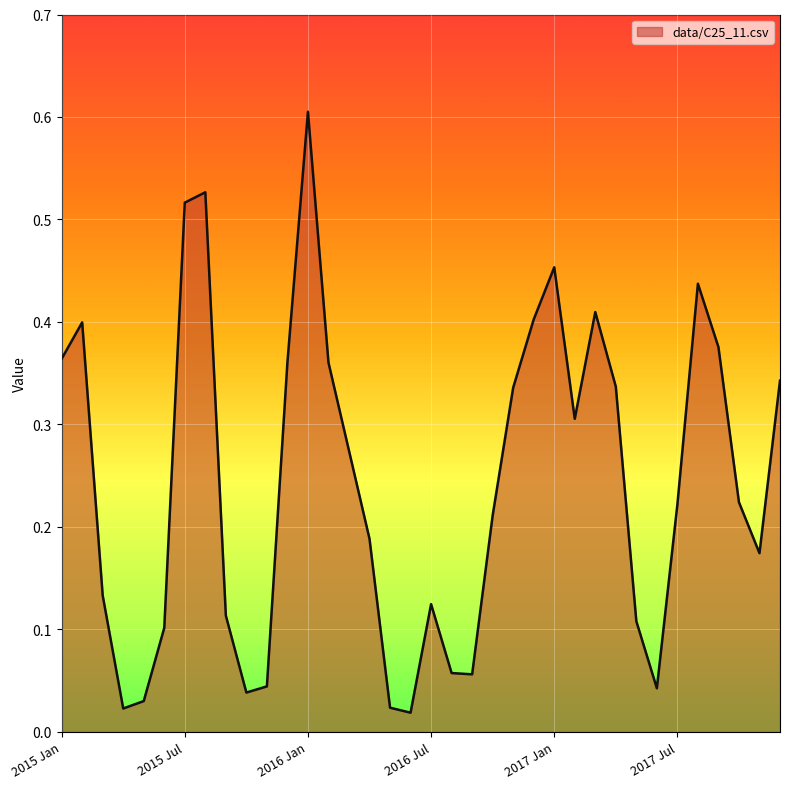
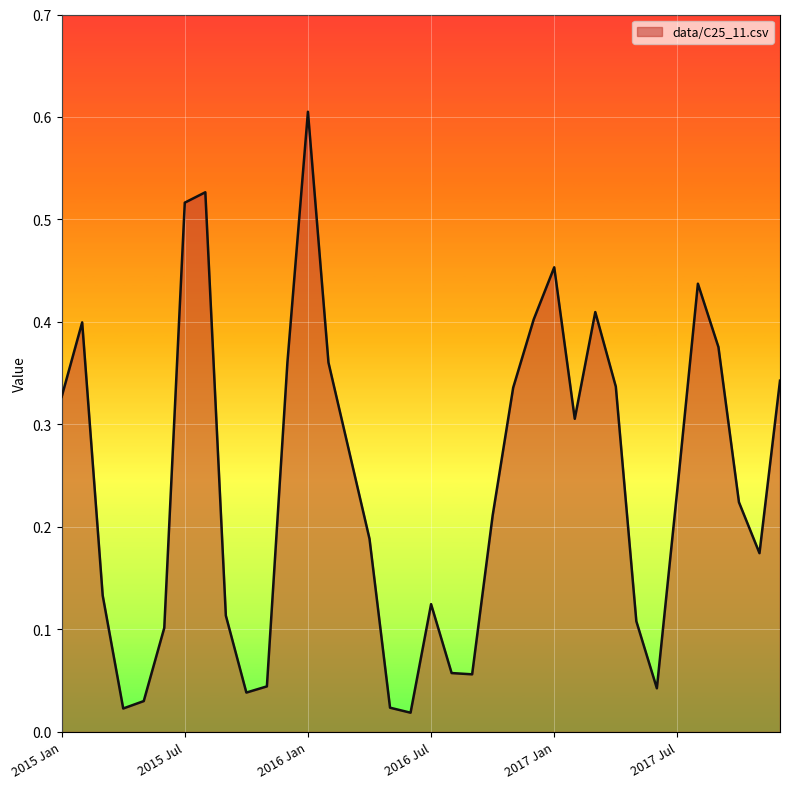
2015 Jan: 0.364 -> 0.327
2017 Jul: 0.222 -> 0.237
